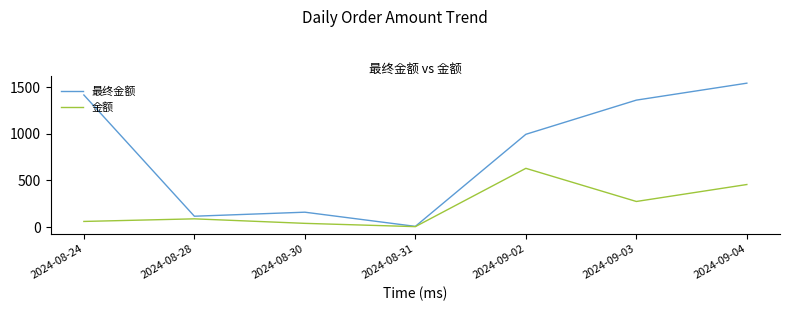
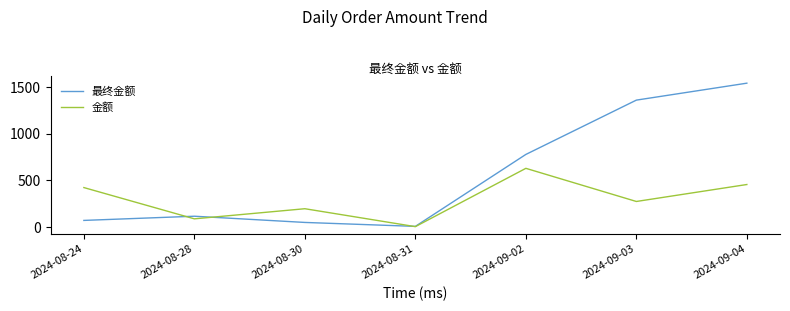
最终金额, 2024-08-24: 1400 -> 100
金额, 2024-08-24: 100 -> 400
最终金额, 2024-08-30: 200 -> 0
金额, 2024-08-30: 0 -> 200
最终金额, 2024-09-02: 1000 -> 800
